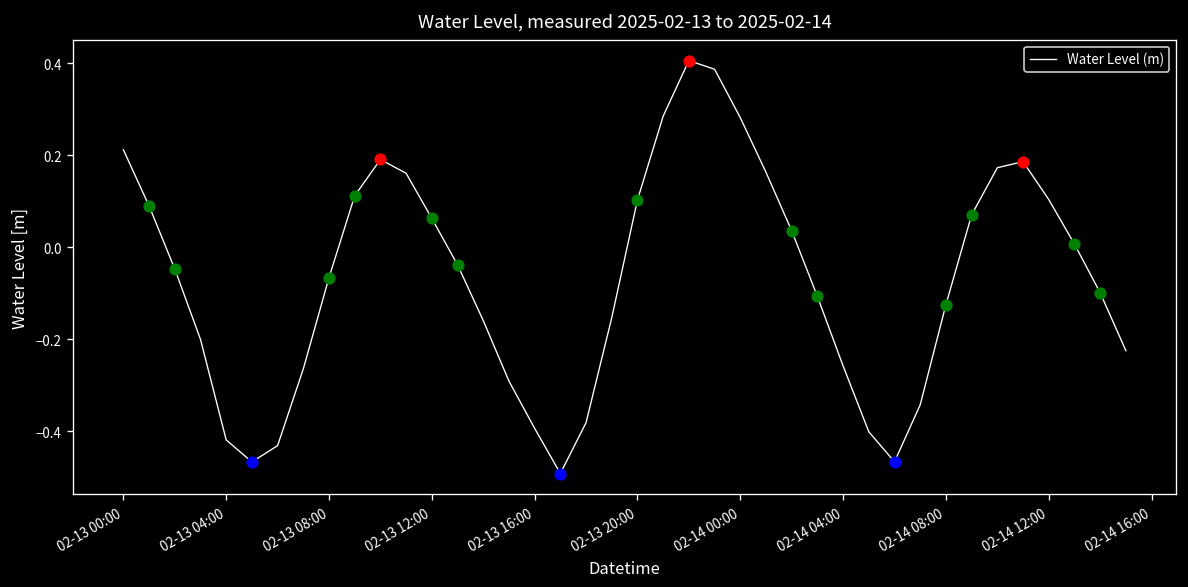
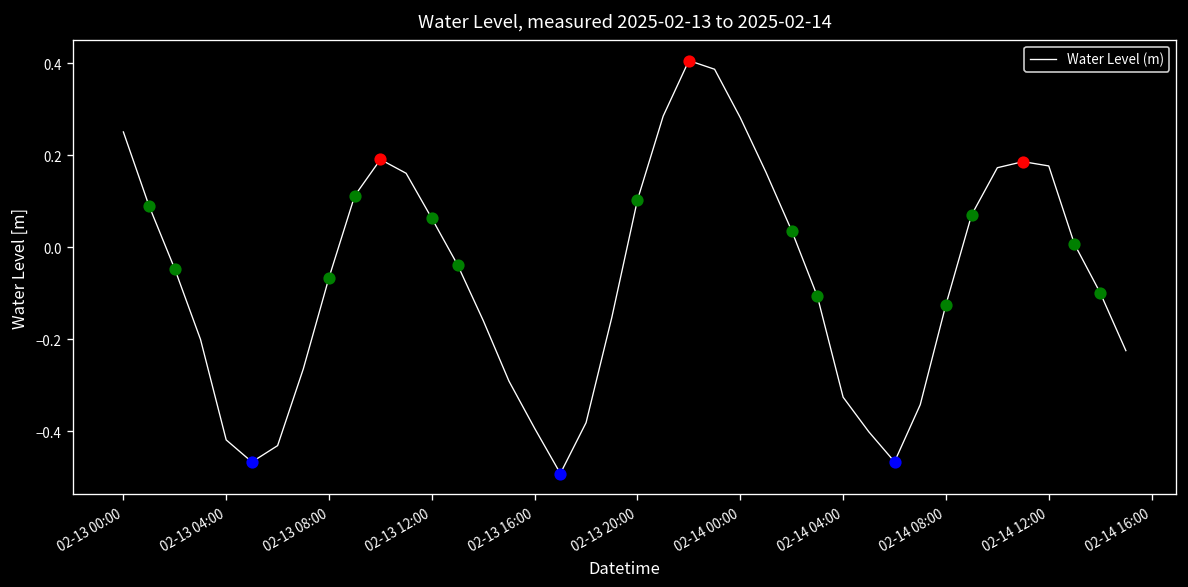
Water Level (m), 02-13 00:00: 0.21 -> 0.25
Water Level (m), 02-14 04:00: -0.26 -> -0.33
Water Level (m), 02-14 12:00: 0.10 -> 0.18
